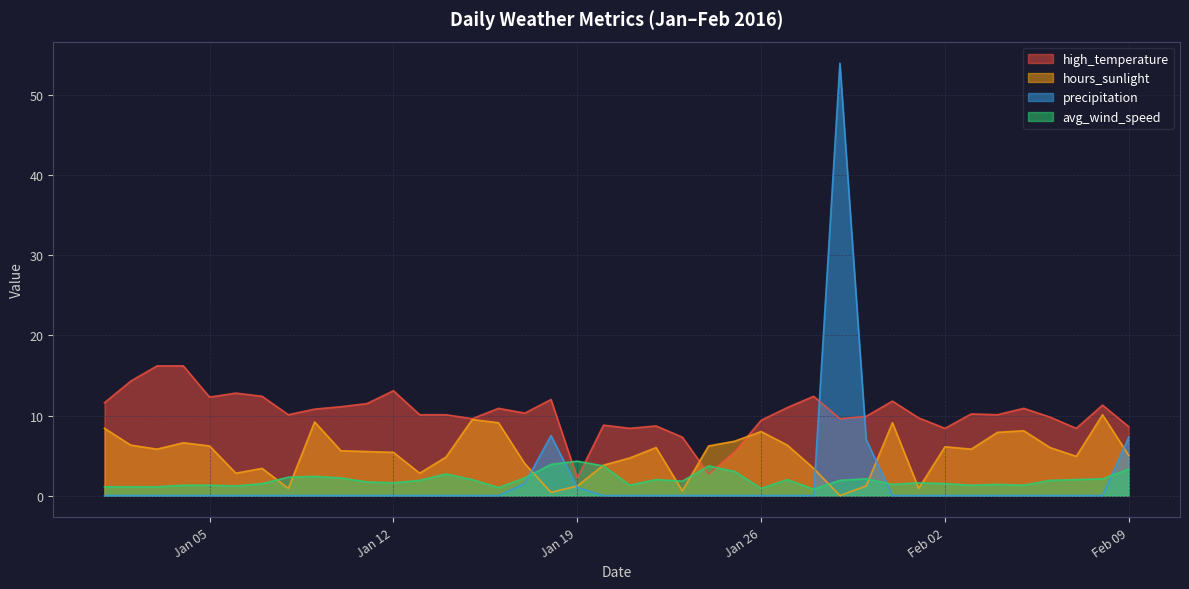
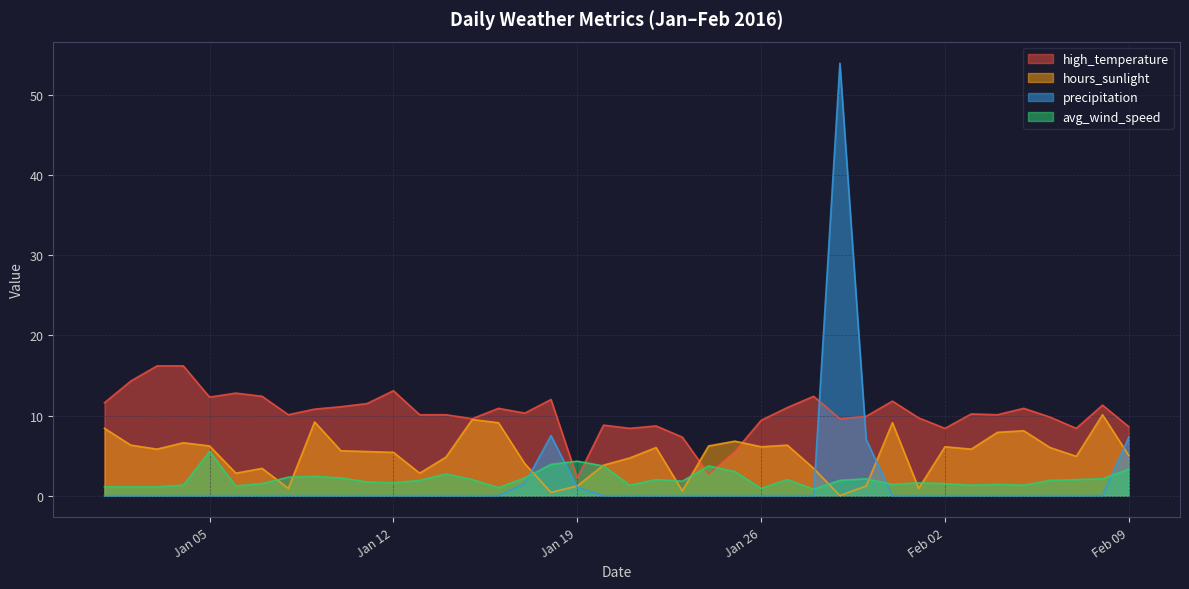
avg_wind_speed, Jan 05: 1 -> 6
hours_sunlight, Jan 26: 8 -> 6
